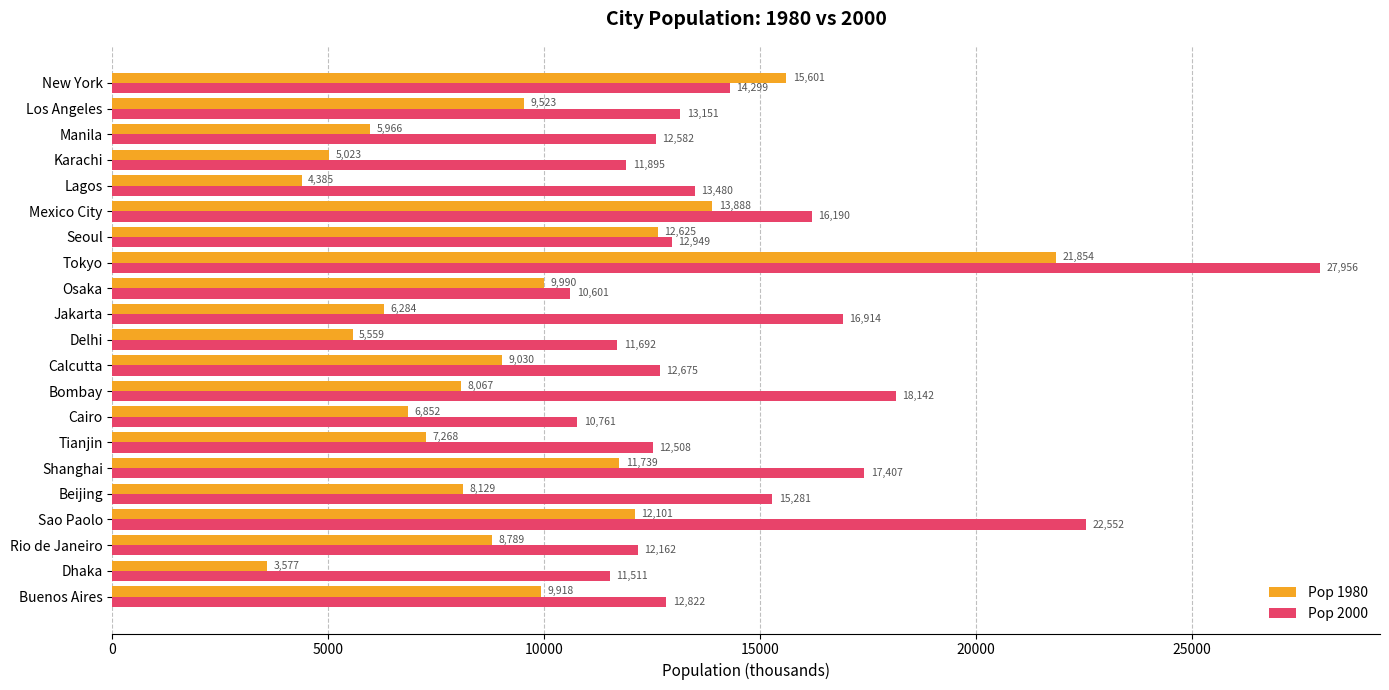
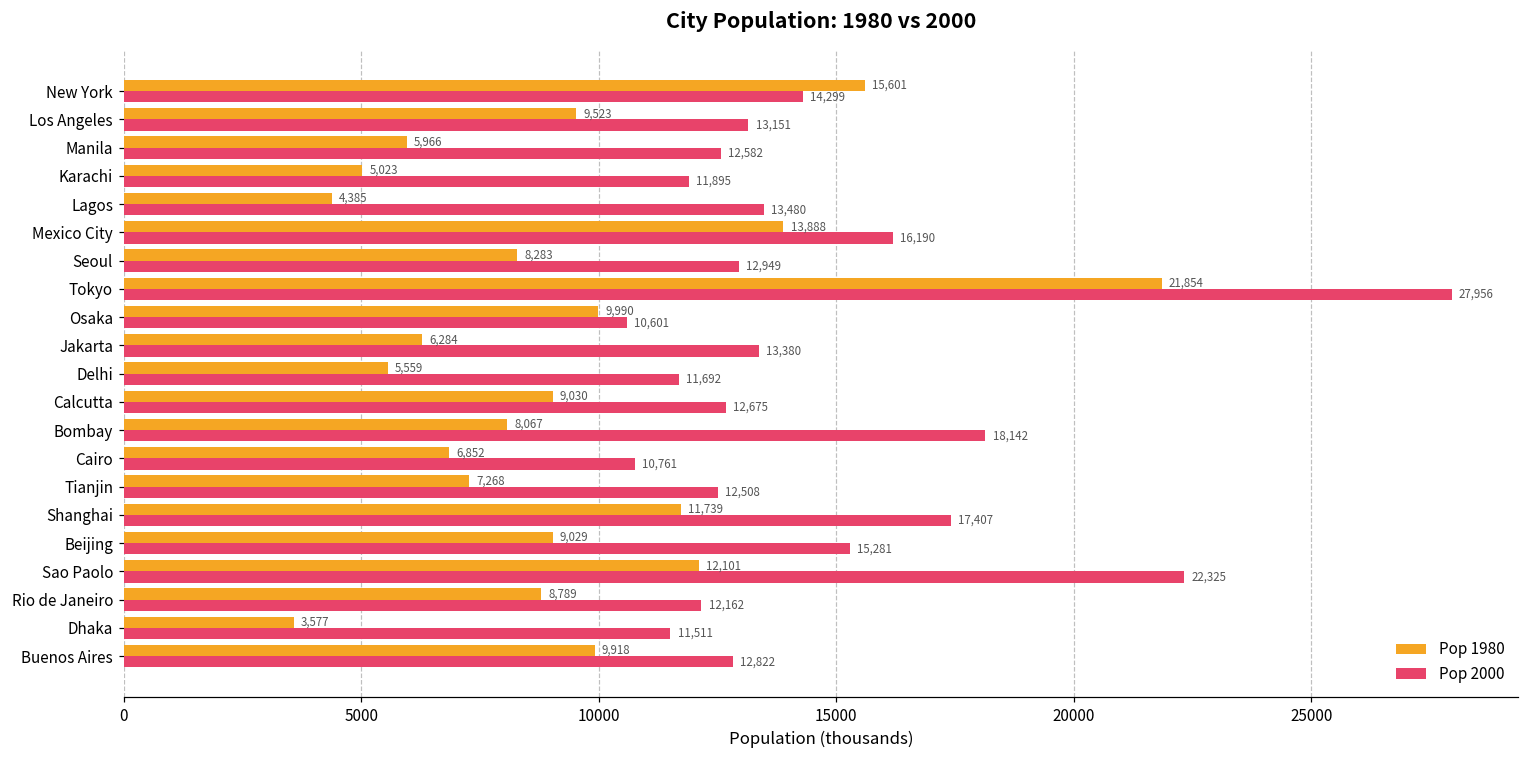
Pop 1980, Seoul: 12,625 -> 8,283
Pop 2000, Jakarta: 16,914 -> 13,380
Pop 1980, Beijing: 8,129 -> 9,029
Pop 2000, Sao Paolo: 22,552 -> 22,325
